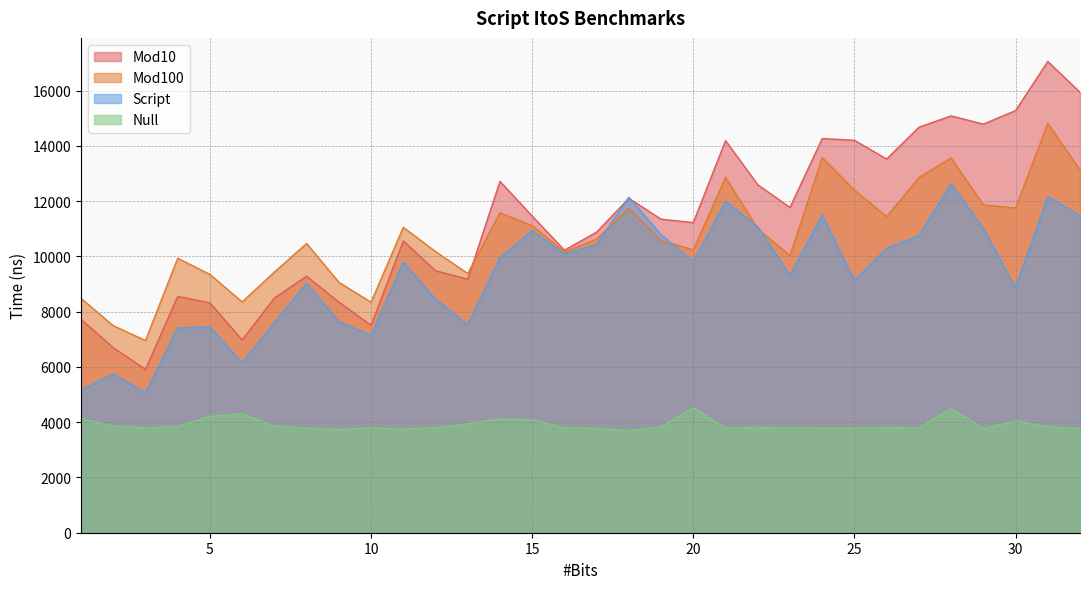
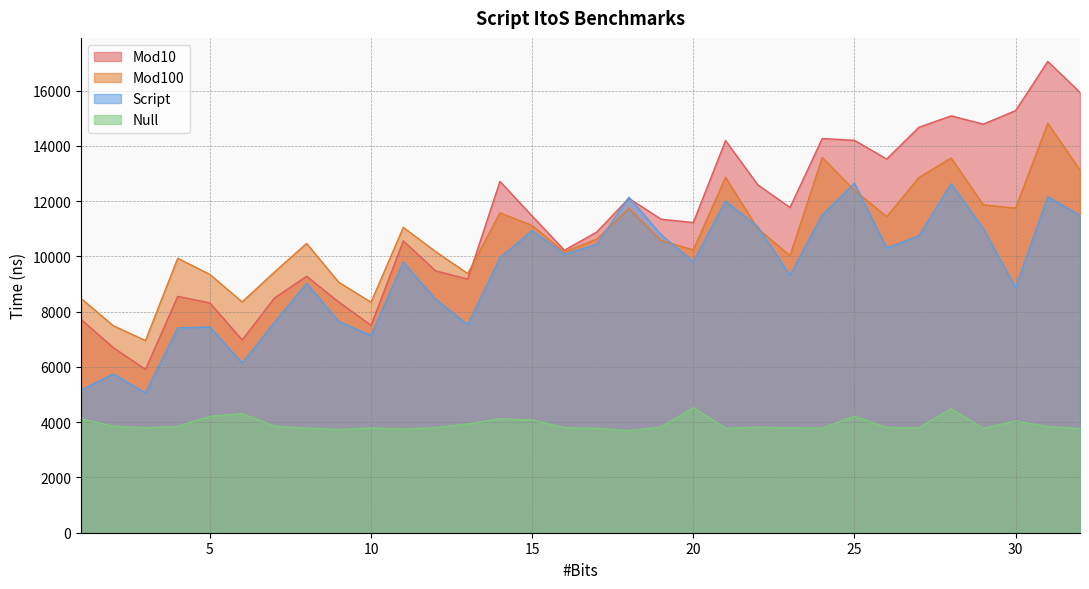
Script, 25: 9100 -> 12700
Null, 25: 3800 -> 4200
